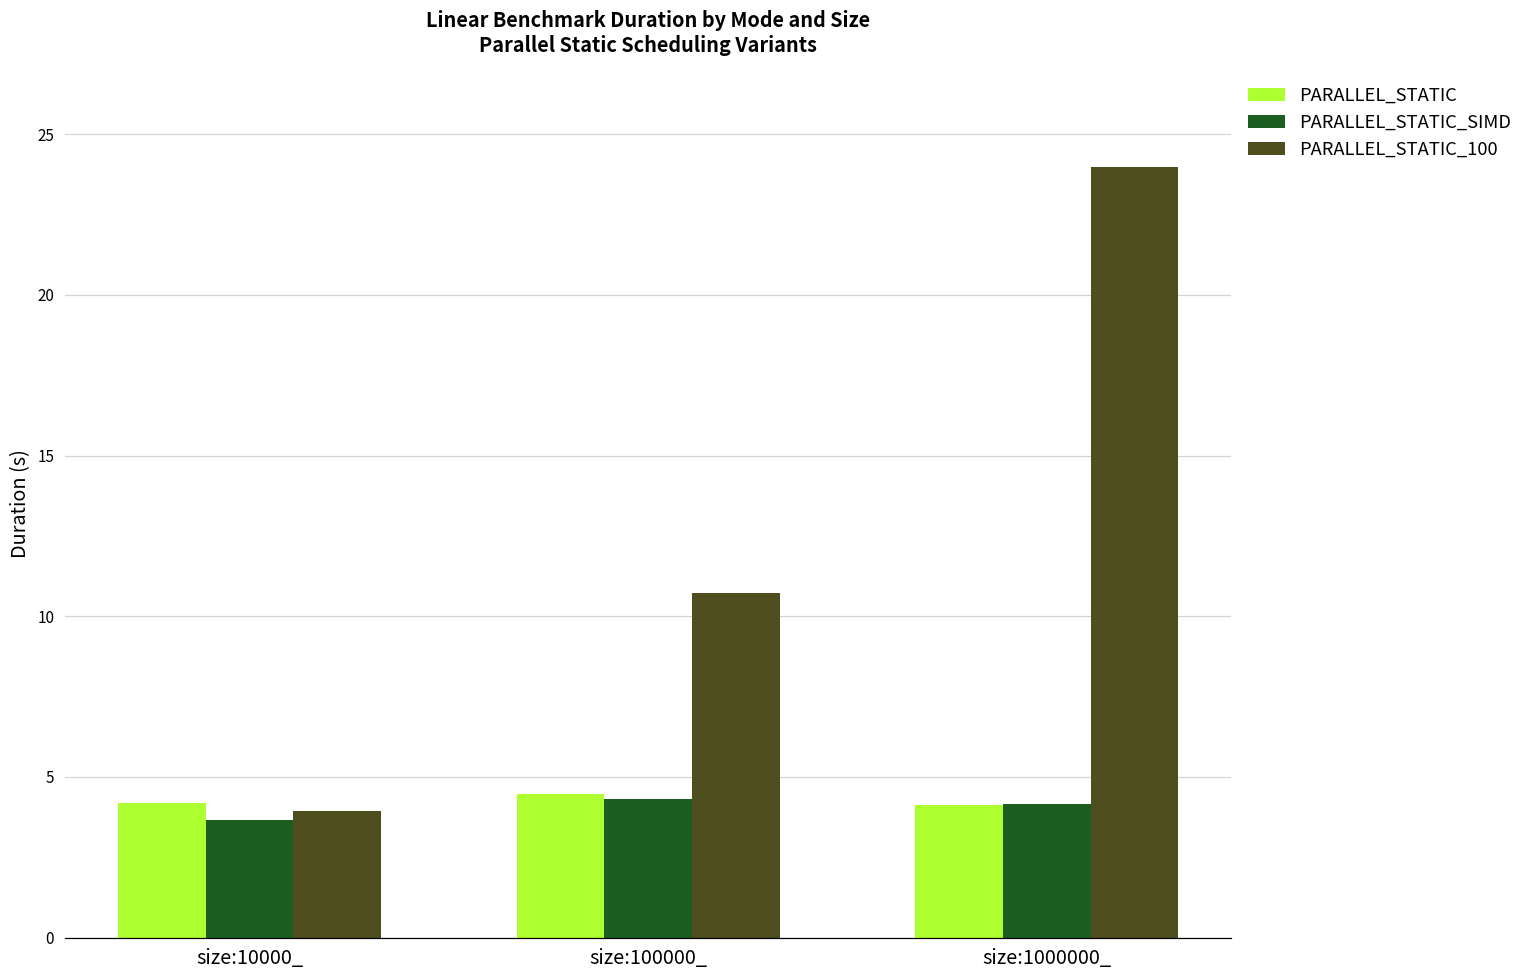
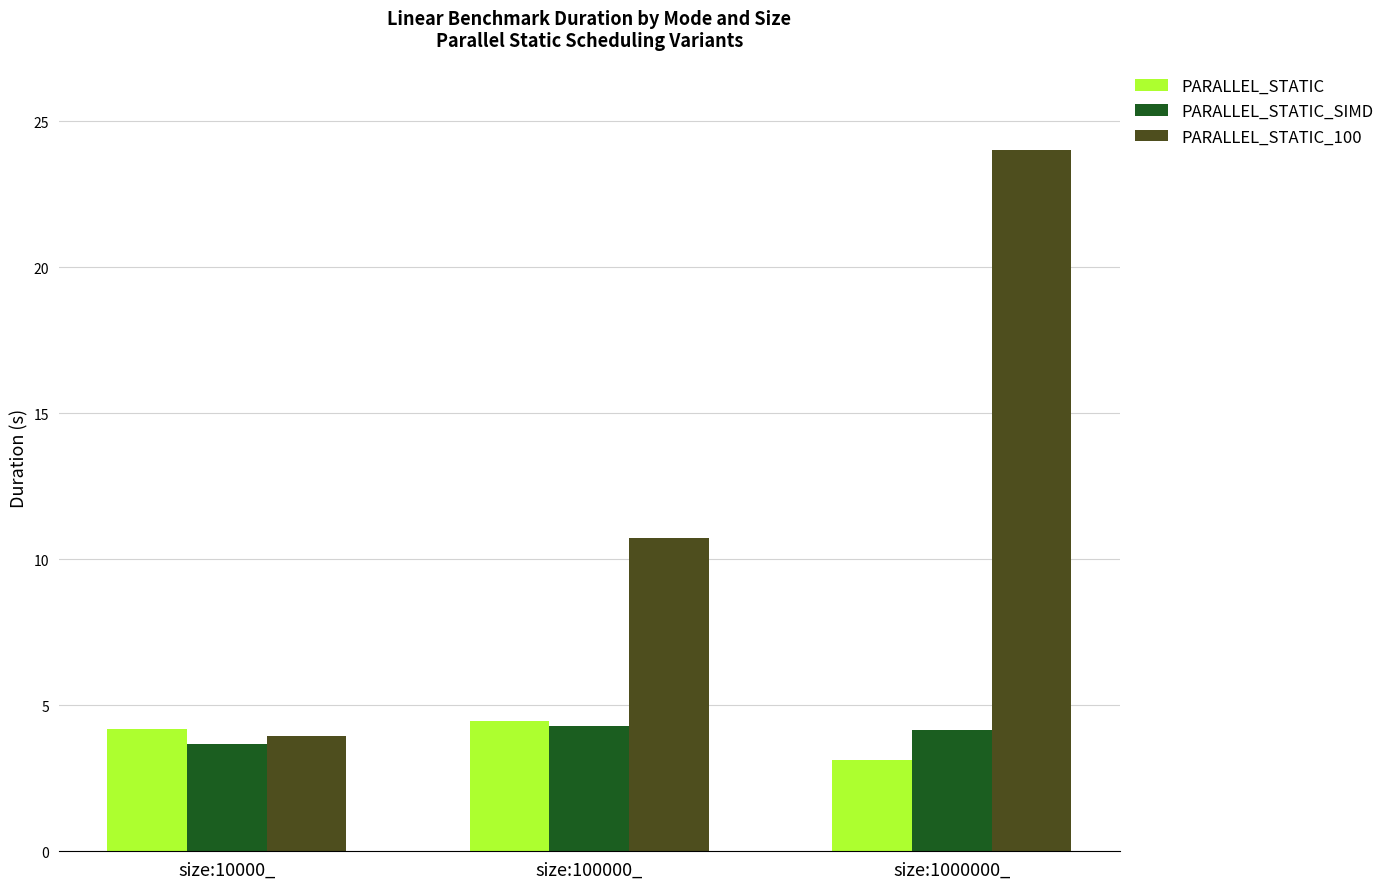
PARALLEL_STATIC, size:1000000_: 4.1 -> 3.1
